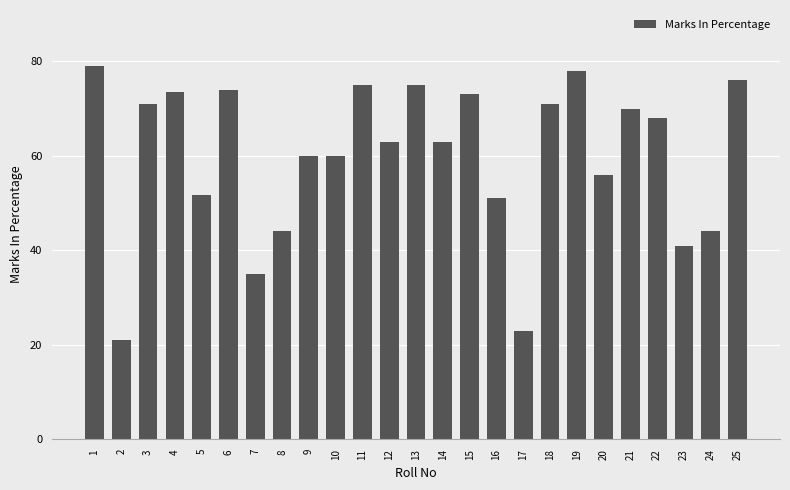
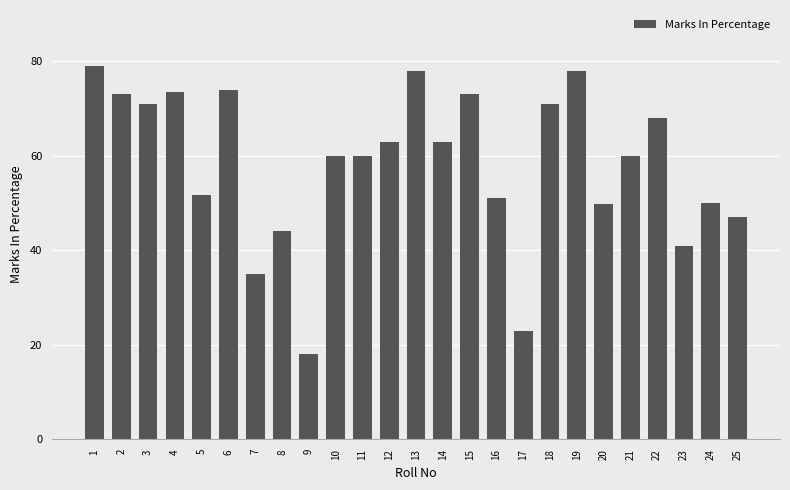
2: 21 -> 73
9: 60 -> 18
11: 75 -> 60
13: 75 -> 78
20: 56 -> 50
21: 70 -> 60
24: 44 -> 50
25: 76 -> 47
